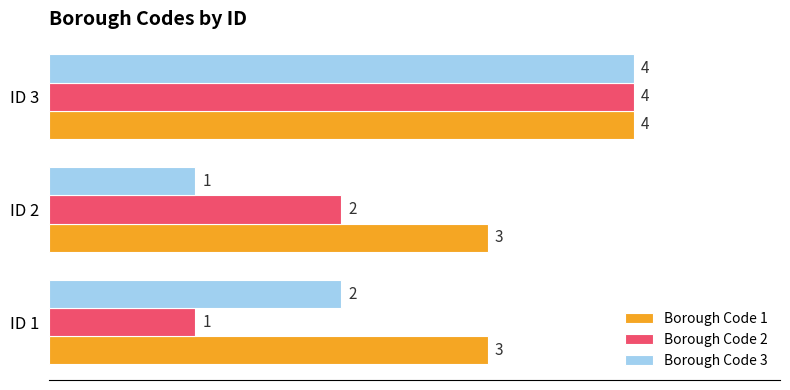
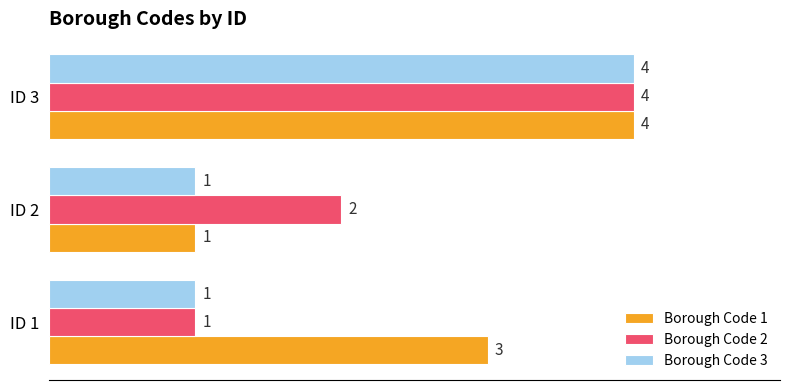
Borough Code 1, ID 2: 3 -> 1
Borough Code 3, ID 1: 2 -> 1
